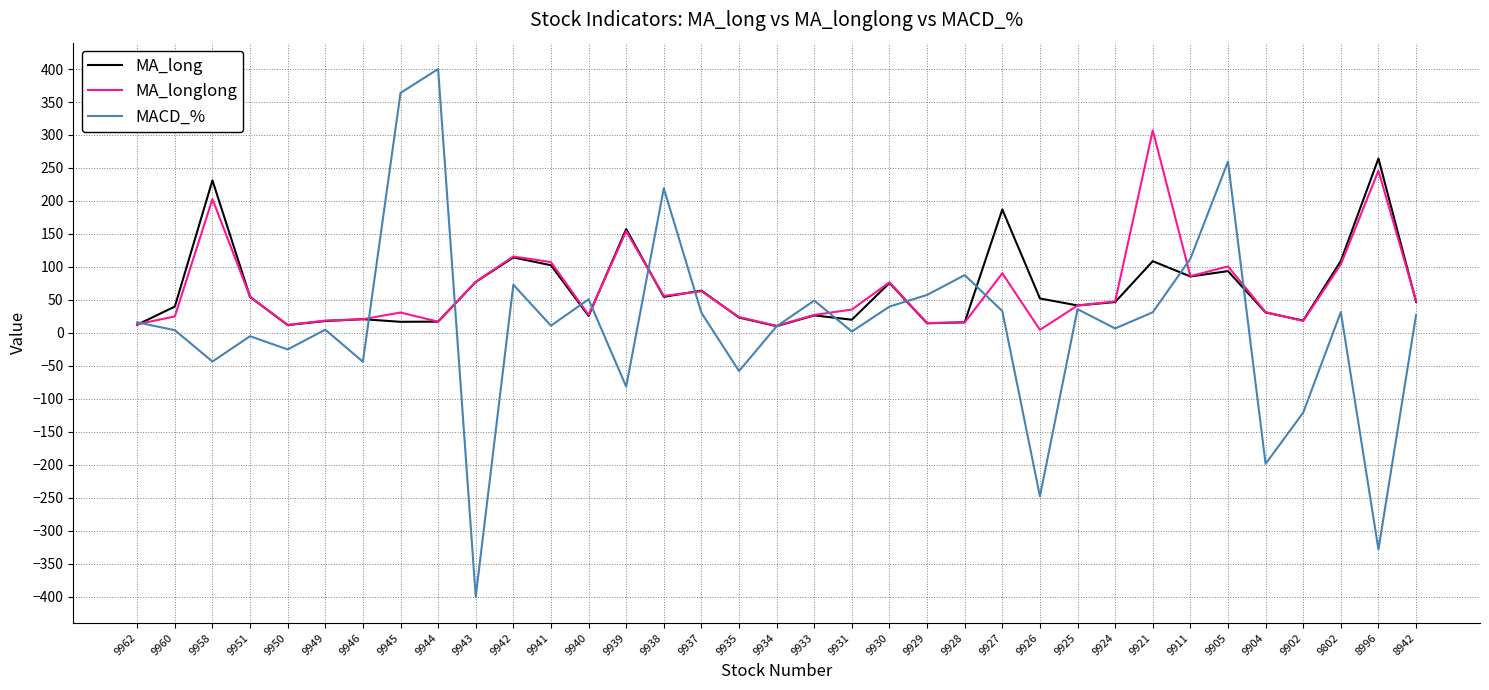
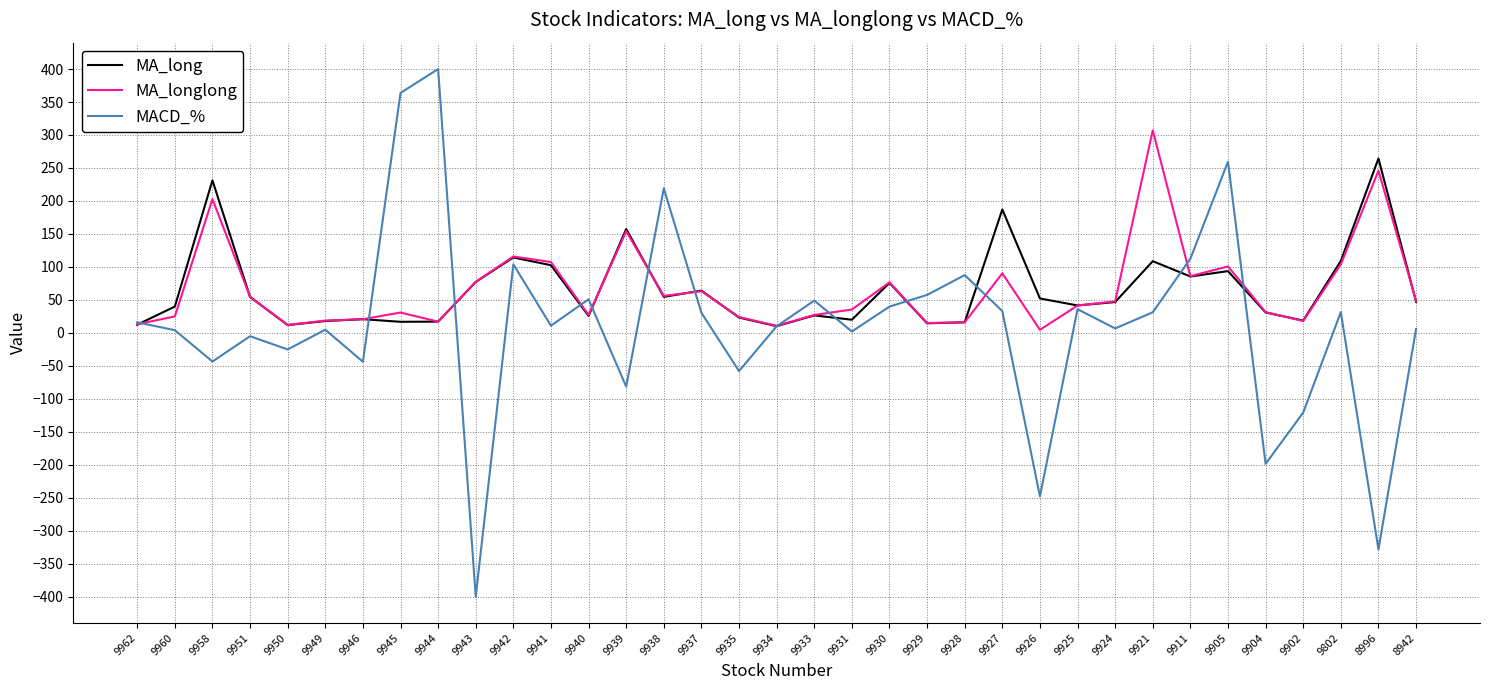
MACD_%, 9942: 70 -> 100
MACD_%, 8942: 30 -> 10
